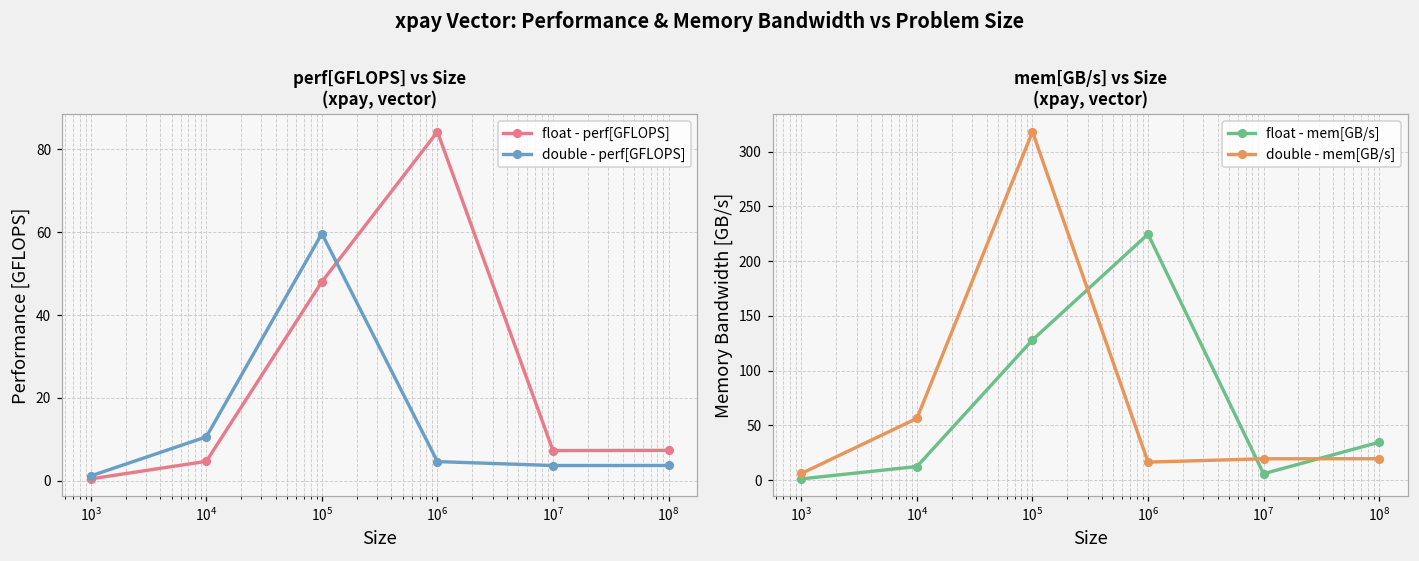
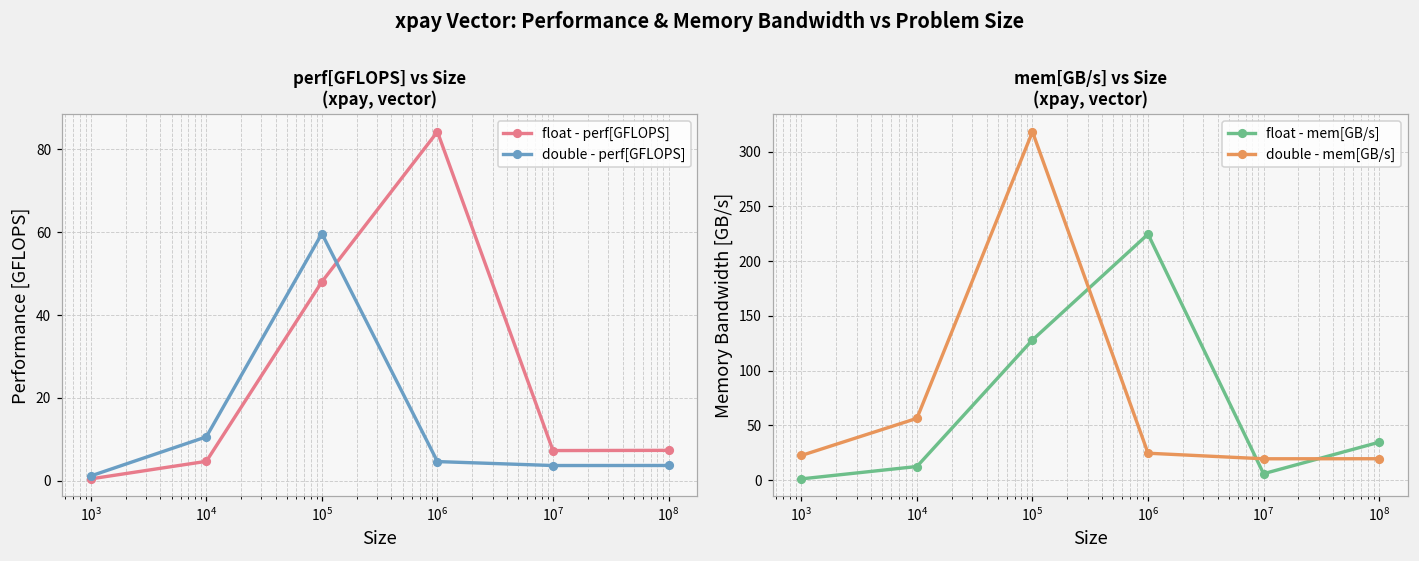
mem[GB/s] vs Size (xpay, vector), double - mem[GB/s], 10^3: 10 -> 20
mem[GB/s] vs Size (xpay, vector), double - mem[GB/s], 10^6: 16 -> 25
